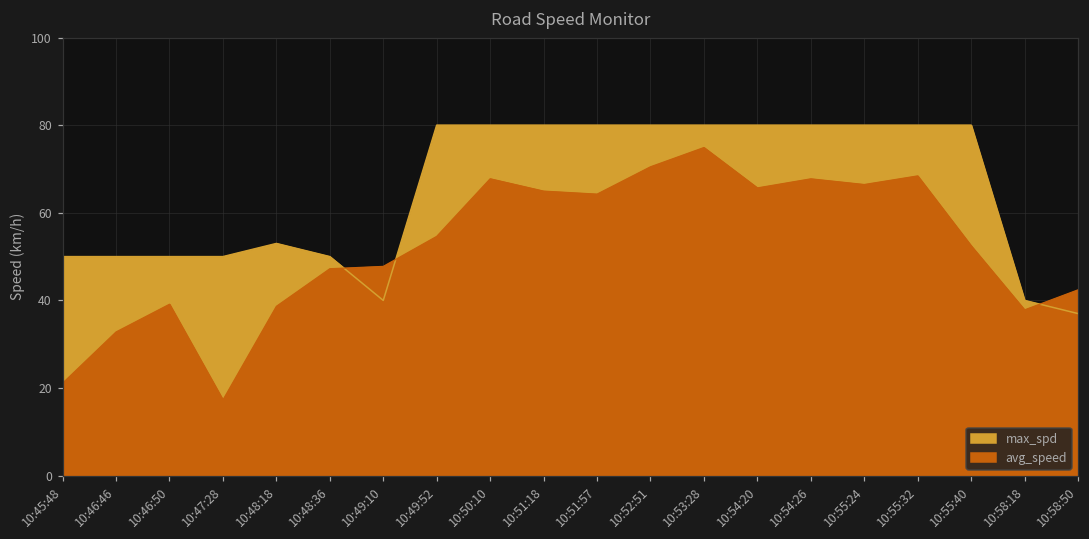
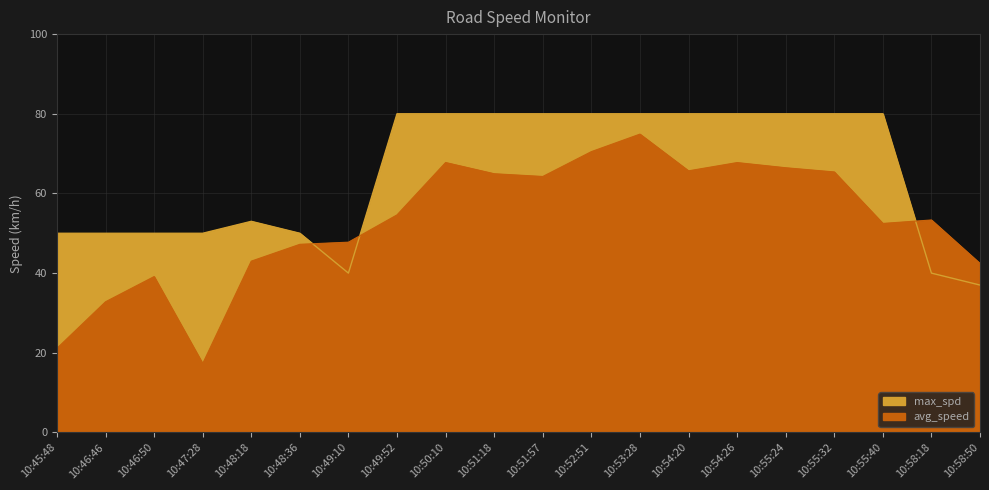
avg_speed, 10:48:18: 39 -> 43
avg_speed, 10:55:32: 68 -> 65
avg_speed, 10:58:18: 38 -> 53
